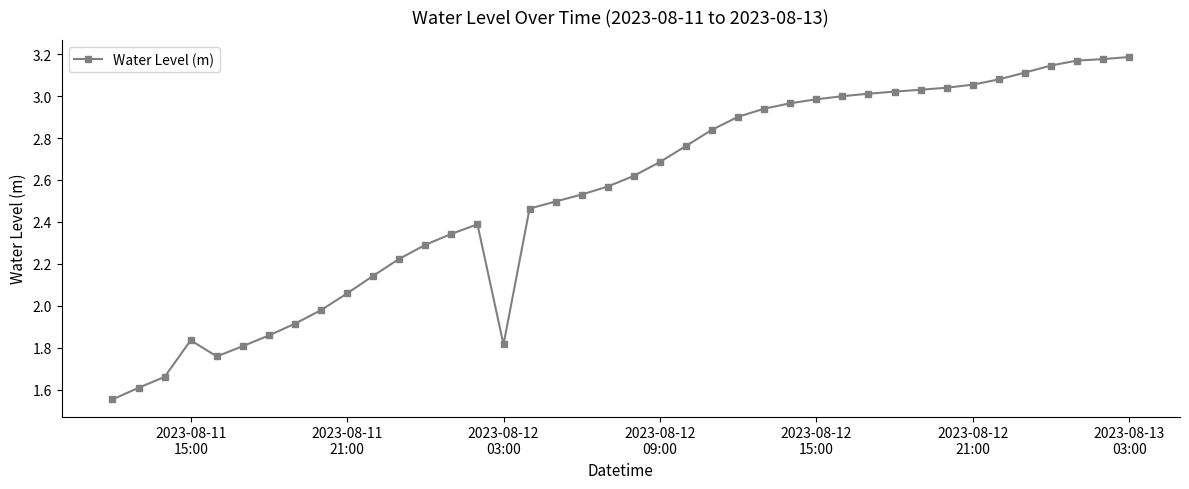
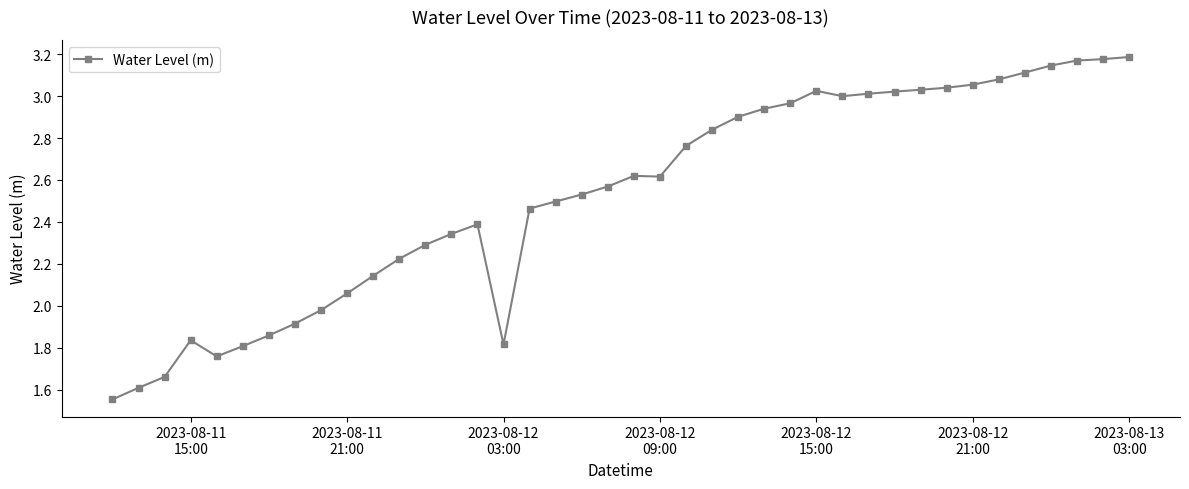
2023-08-12 09:00: 2.69 -> 2.62
2023-08-12 15:00: 2.98 -> 3.02
